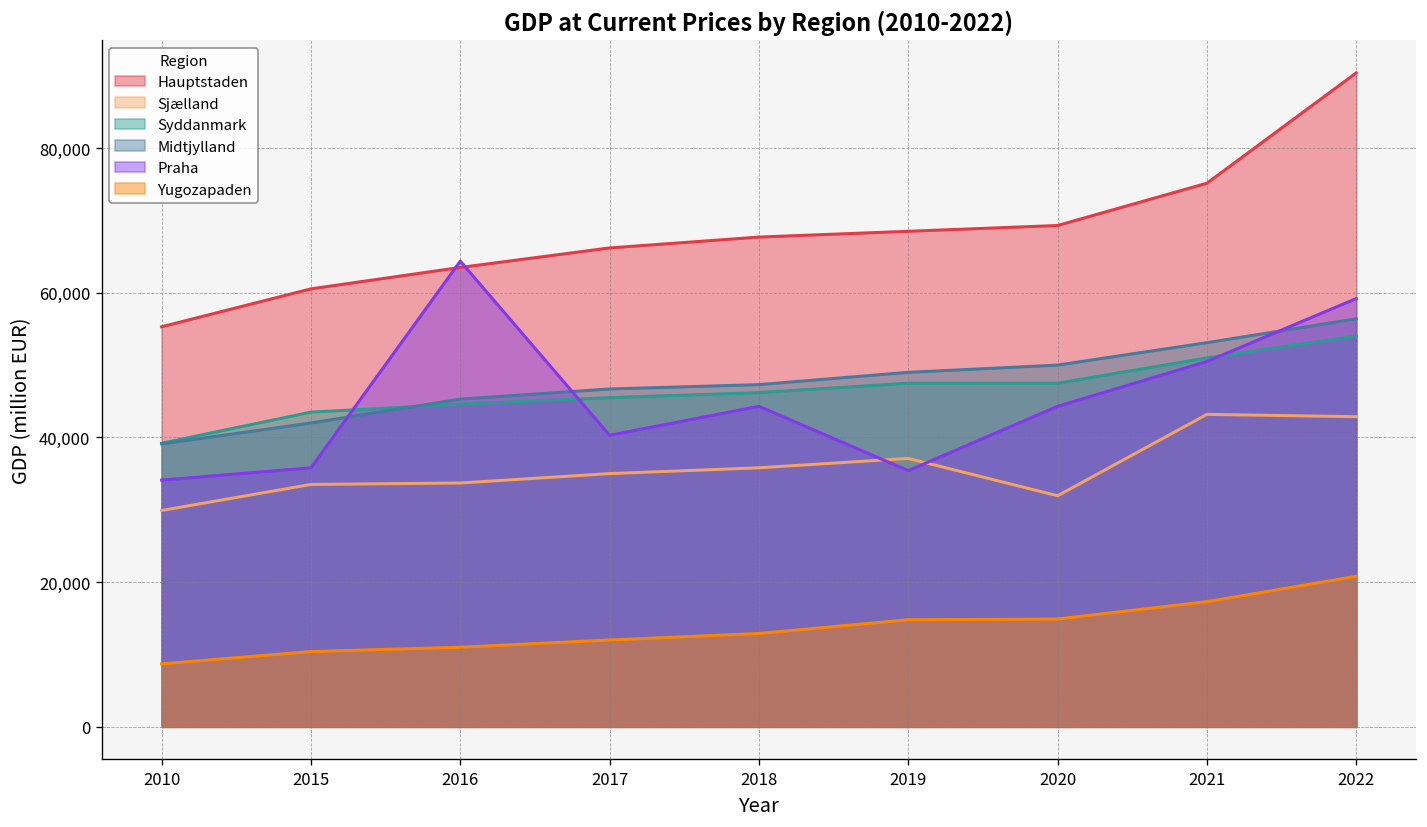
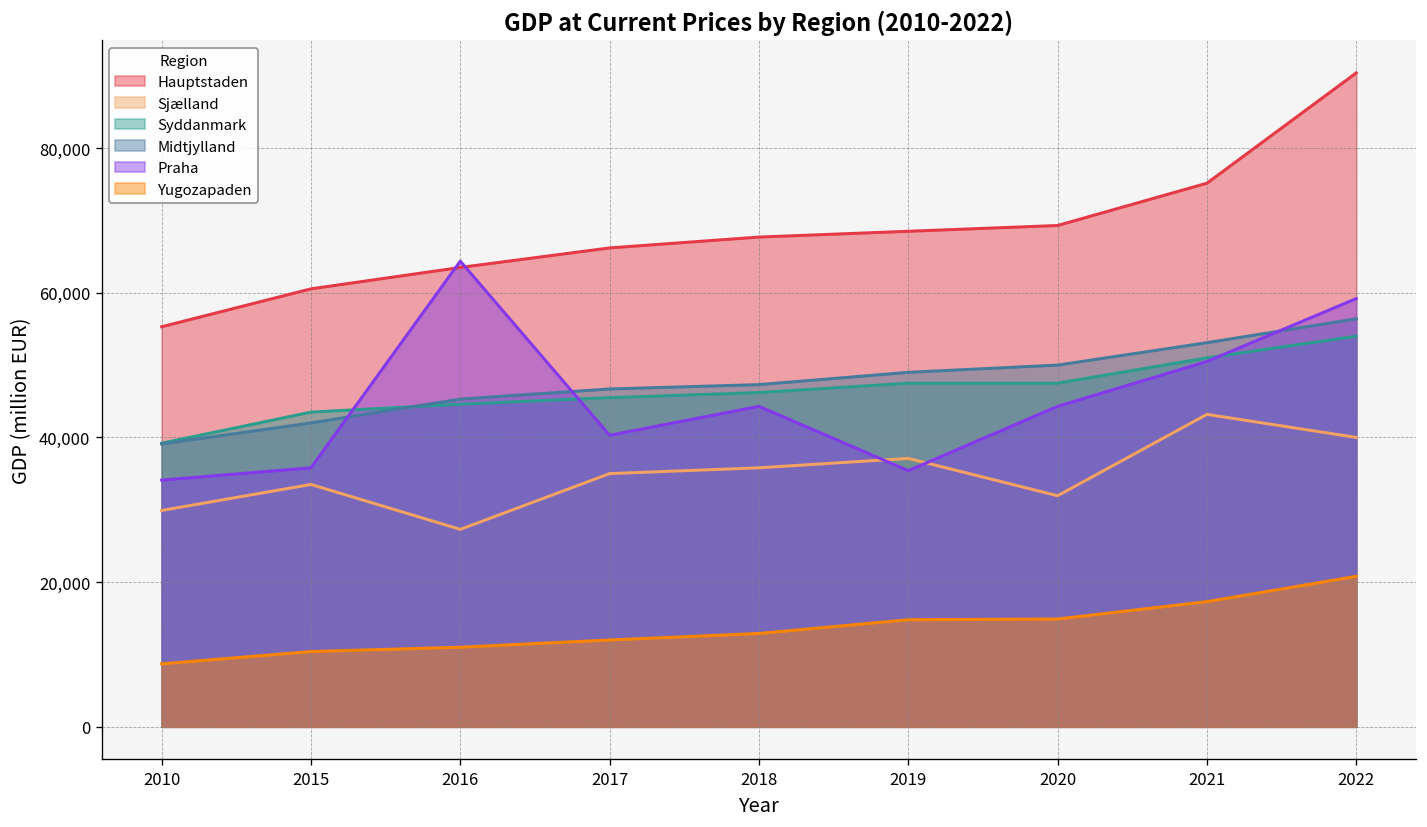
Sjælland, 2016: 34,000 -> 27,000
Sjælland, 2022: 43,000 -> 40,000
